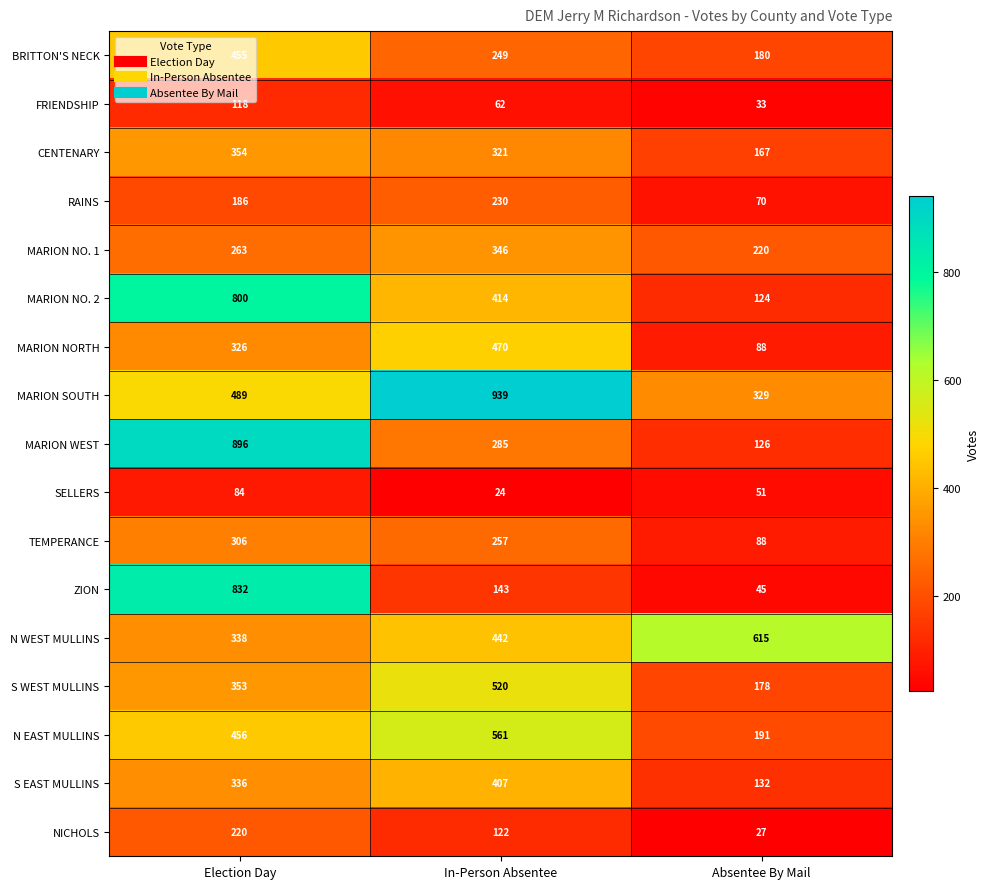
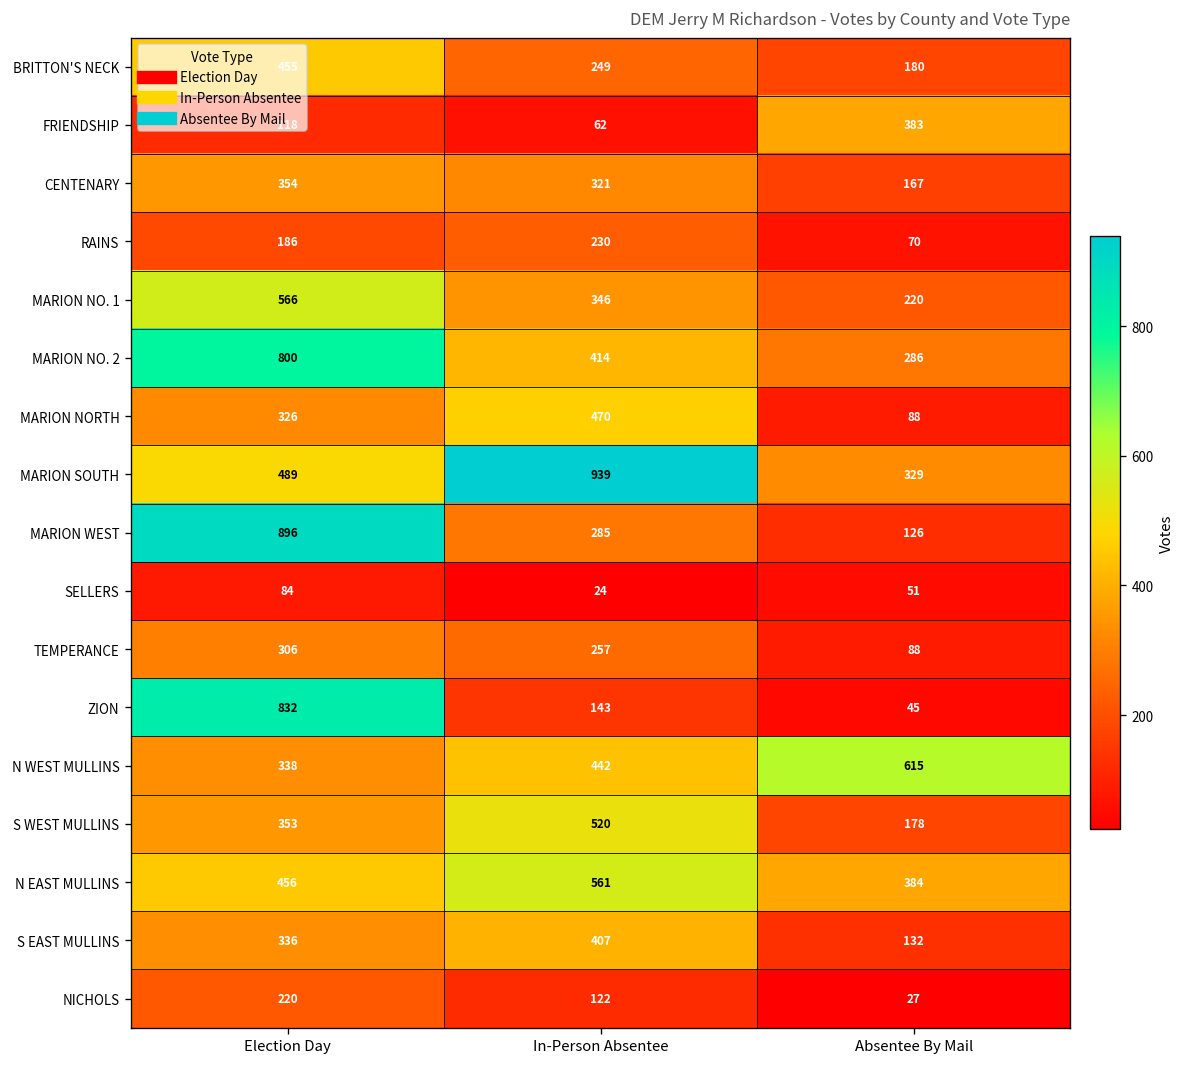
FRIENDSHIP, Absentee By Mail: 33 -> 383
MARION NO. 1, Election Day: 263 -> 566
MARION NO. 2, Absentee By Mail: 124 -> 286
N EAST MULLINS, Absentee By Mail: 191 -> 384
